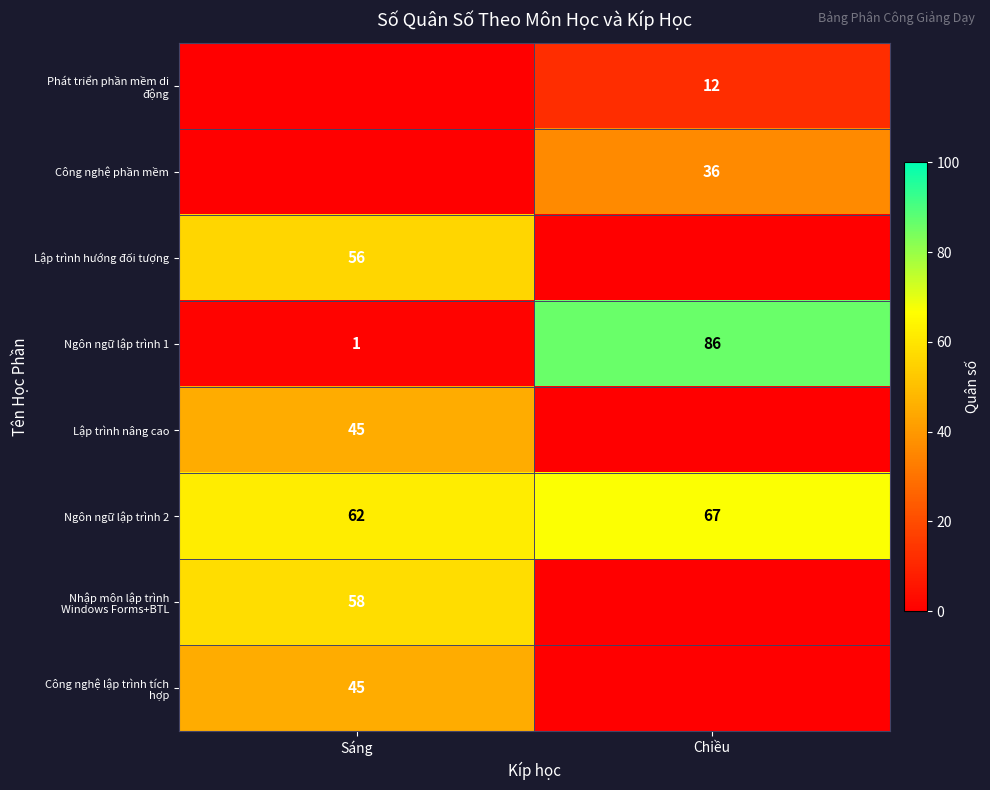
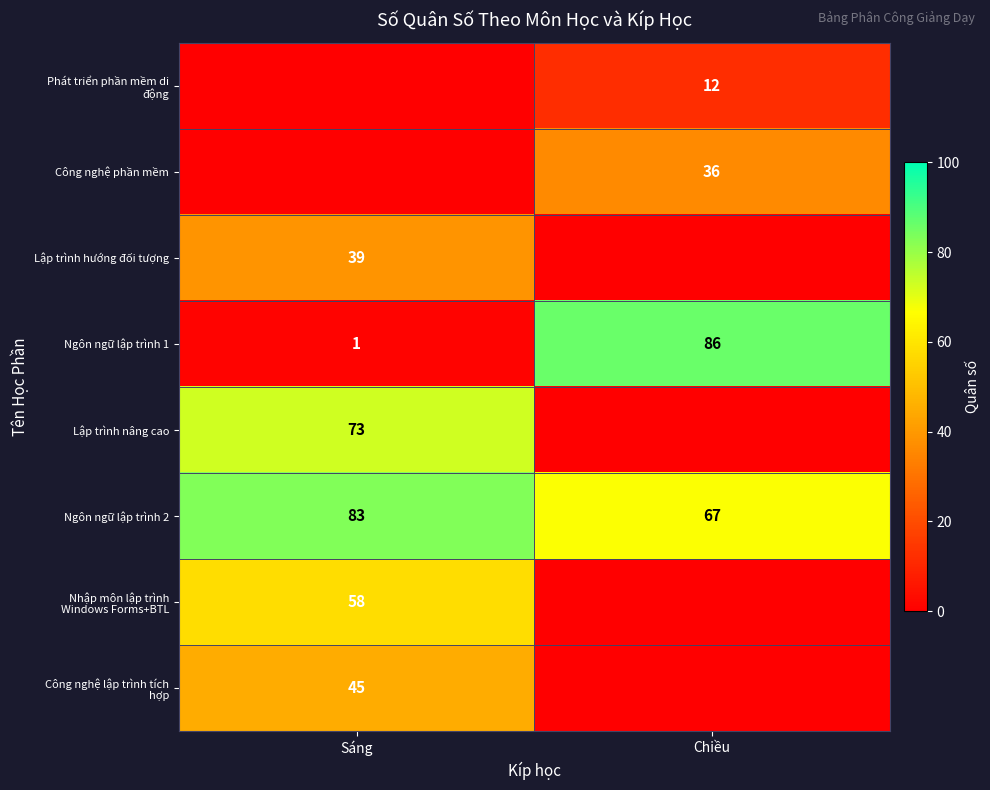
Lập trình hướng đối tượng, Sáng: 56 -> 39
Lập trình nâng cao, Sáng: 45 -> 73
Ngôn ngữ lập trình 2, Sáng: 62 -> 83
